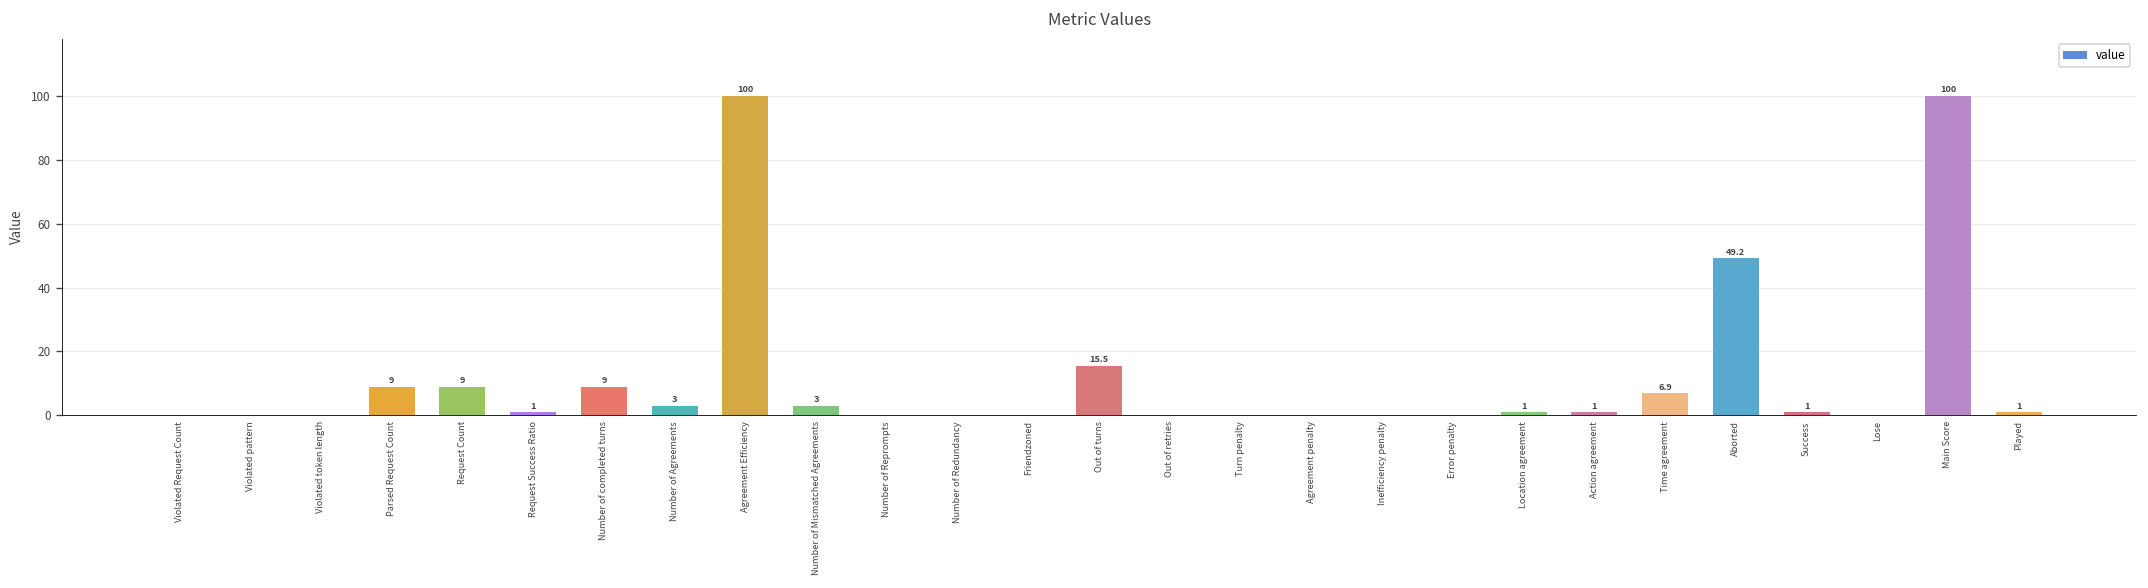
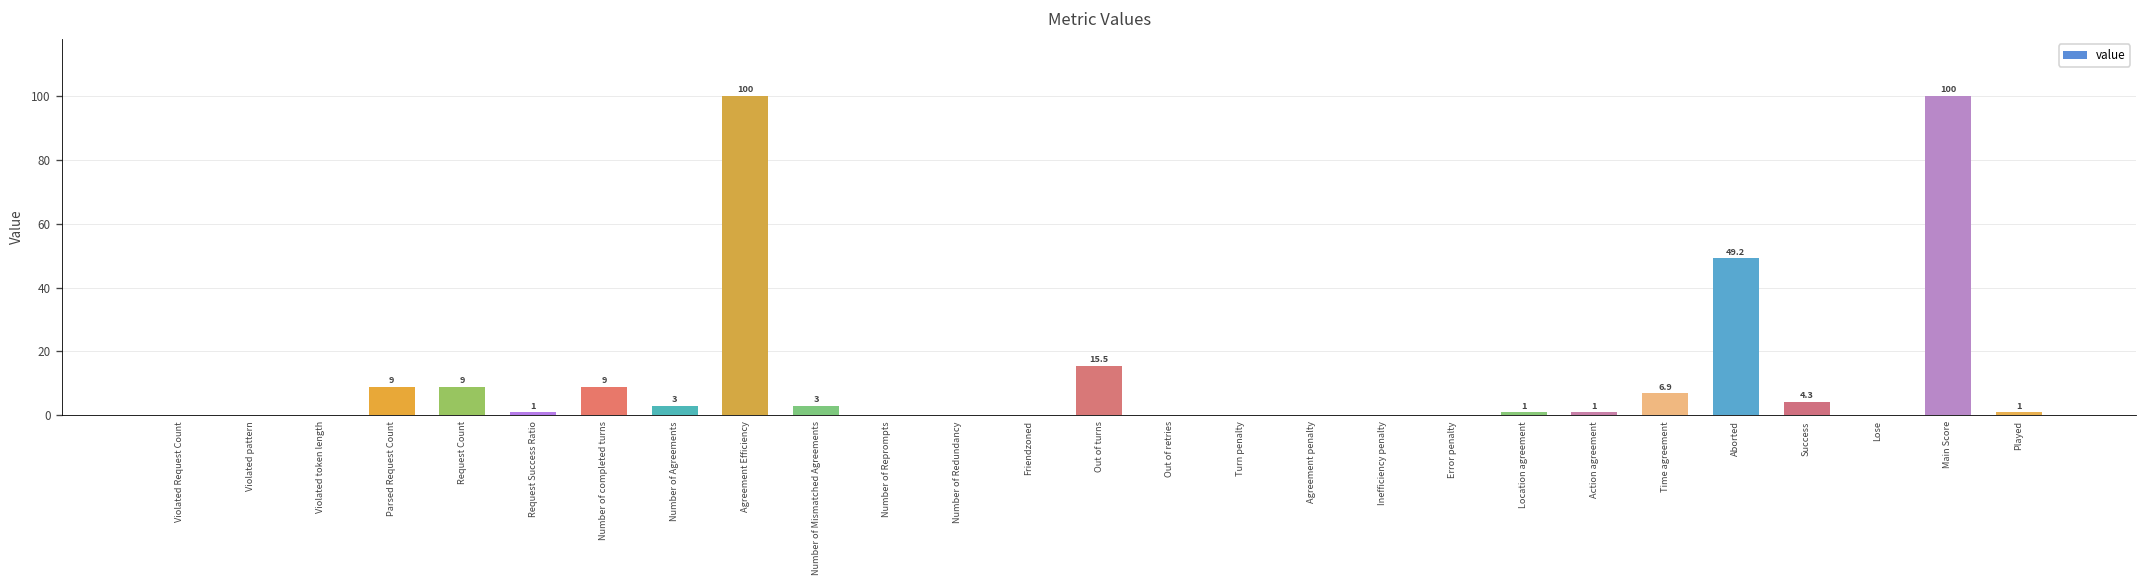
Success: 1 -> 4.3
